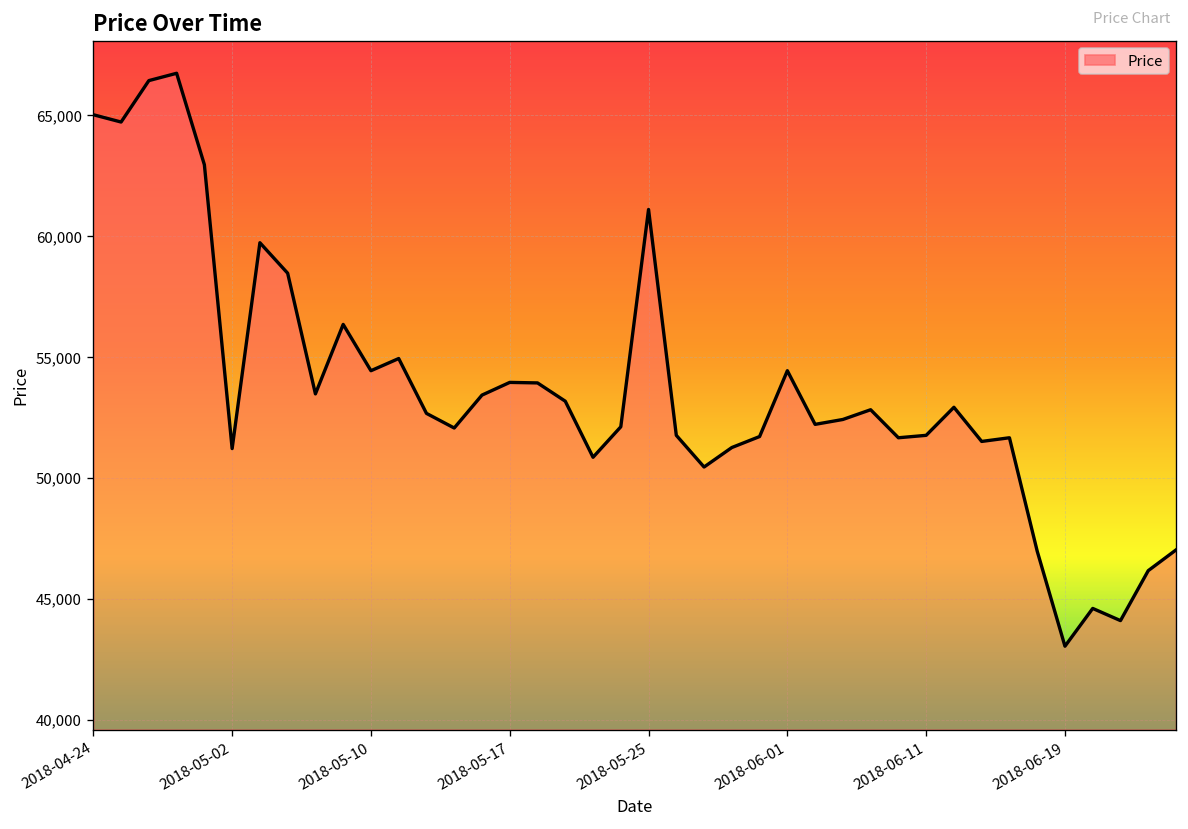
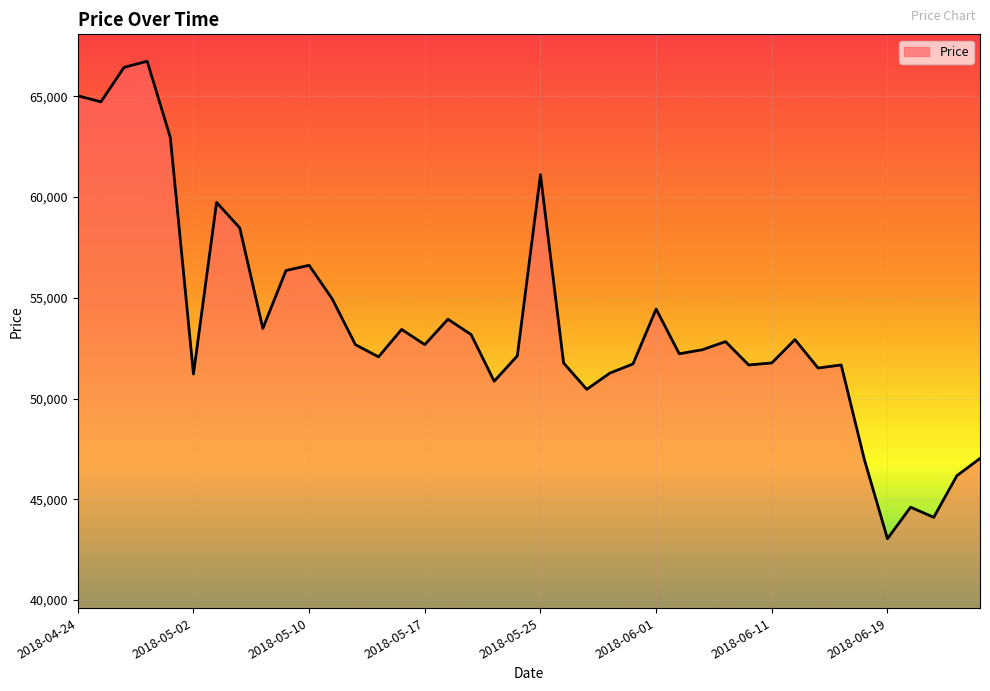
2018-05-10: 54,400 -> 56,600
2018-05-17: 54,000 -> 52,700
